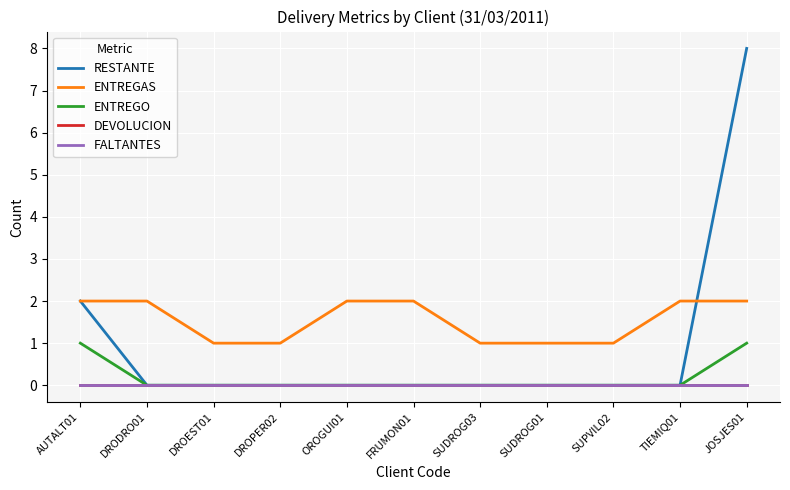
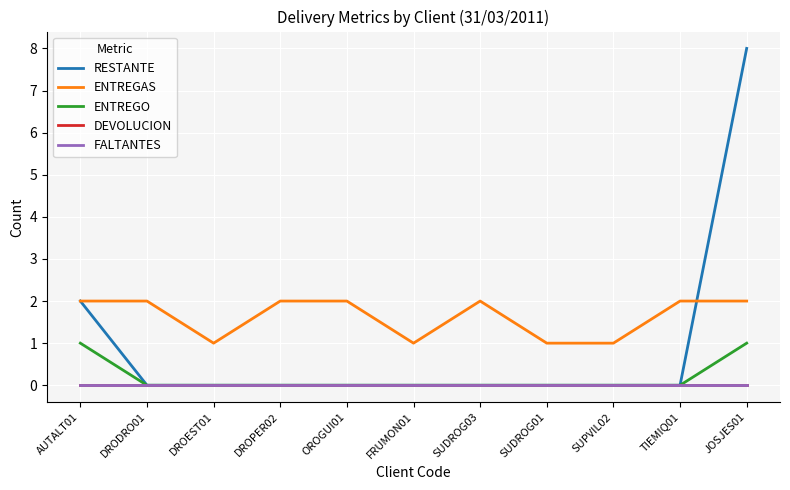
ENTREGAS, DROPER02: 1 -> 2
ENTREGAS, FRUMON01: 2 -> 1
ENTREGAS, SUDROG03: 1 -> 2
